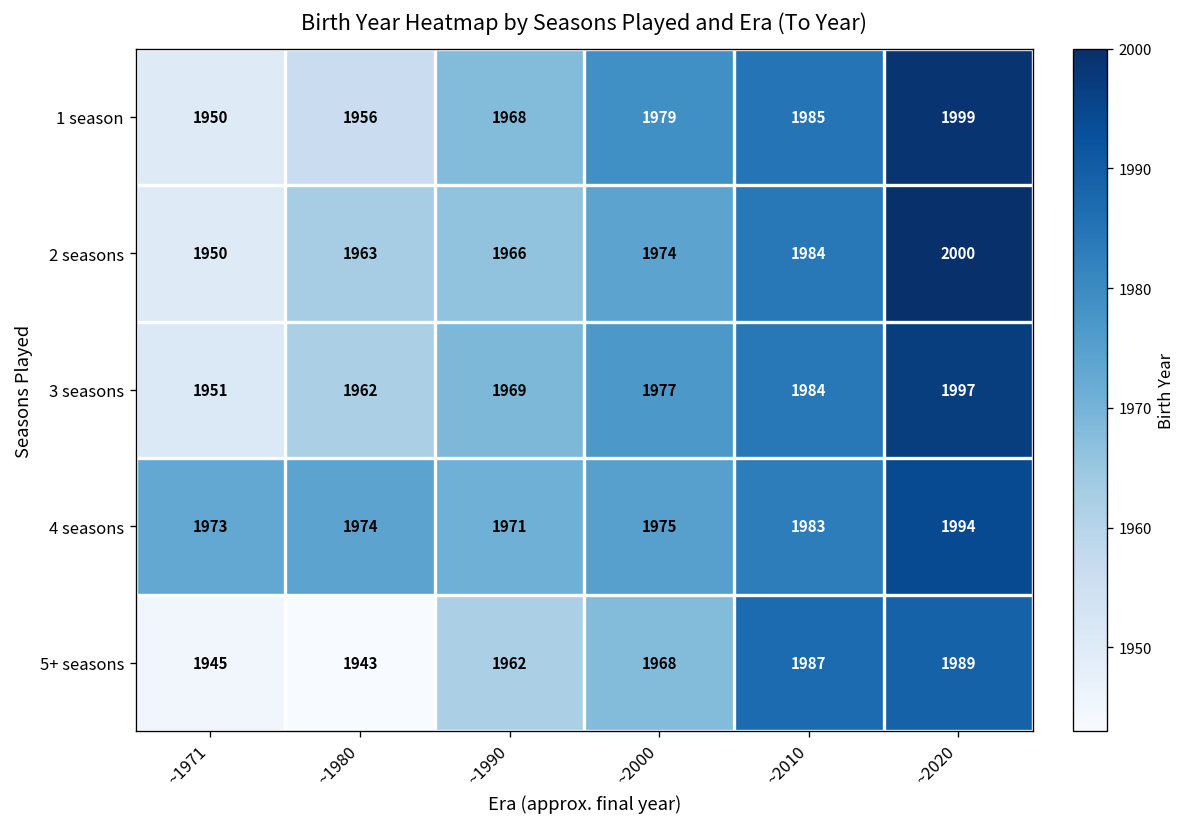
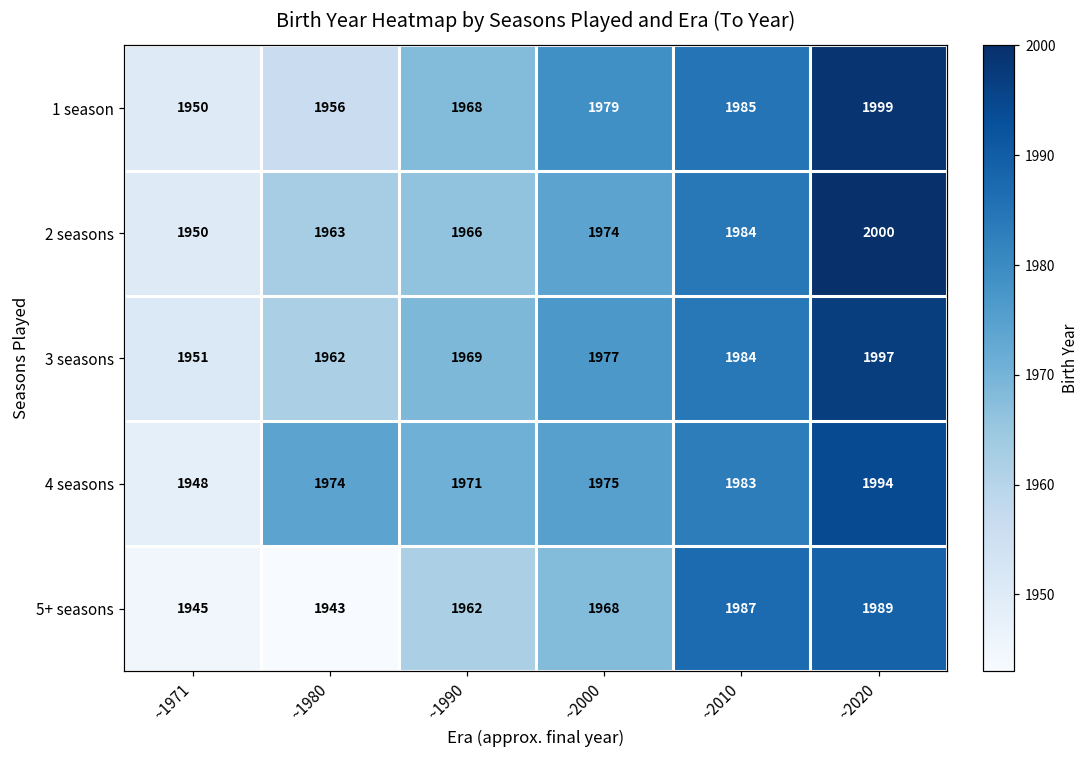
4 seasons, ~1971: 1973 -> 1948
